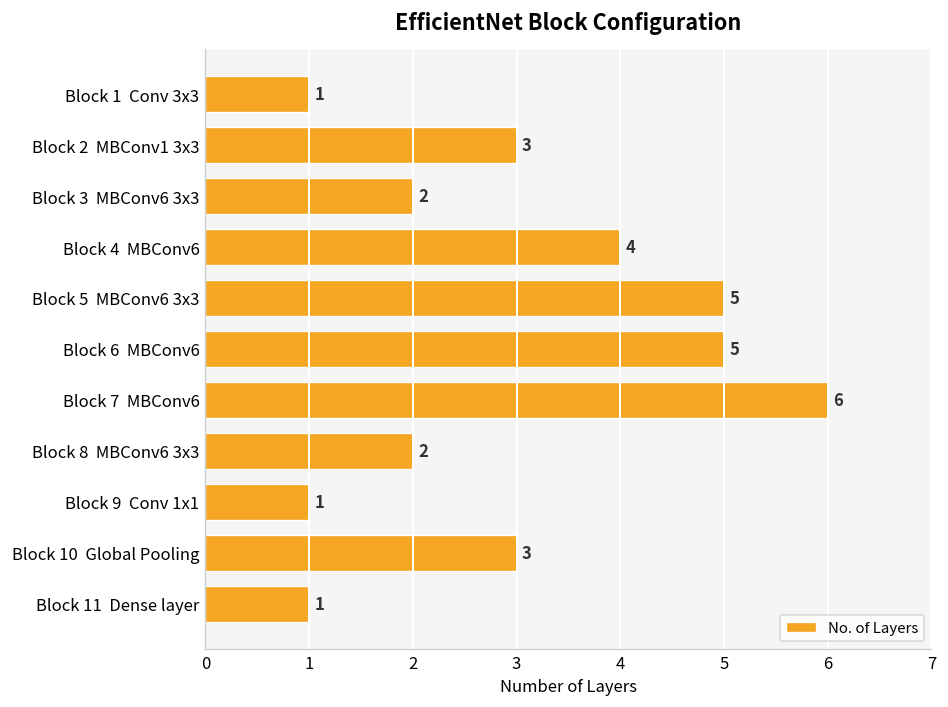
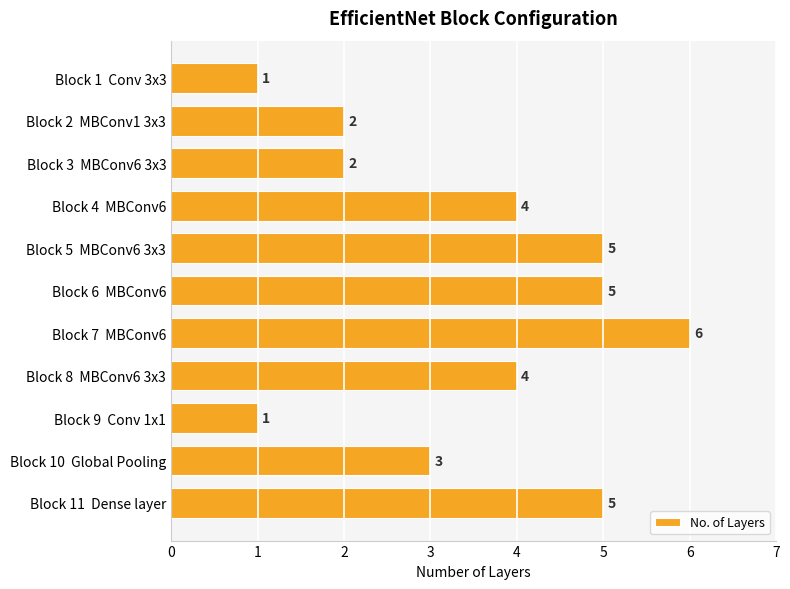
Block 2 MBConv1 3x3: 3 -> 2
Block 8 MBConv6 3x3: 2 -> 4
Block 11 Dense layer: 1 -> 5
